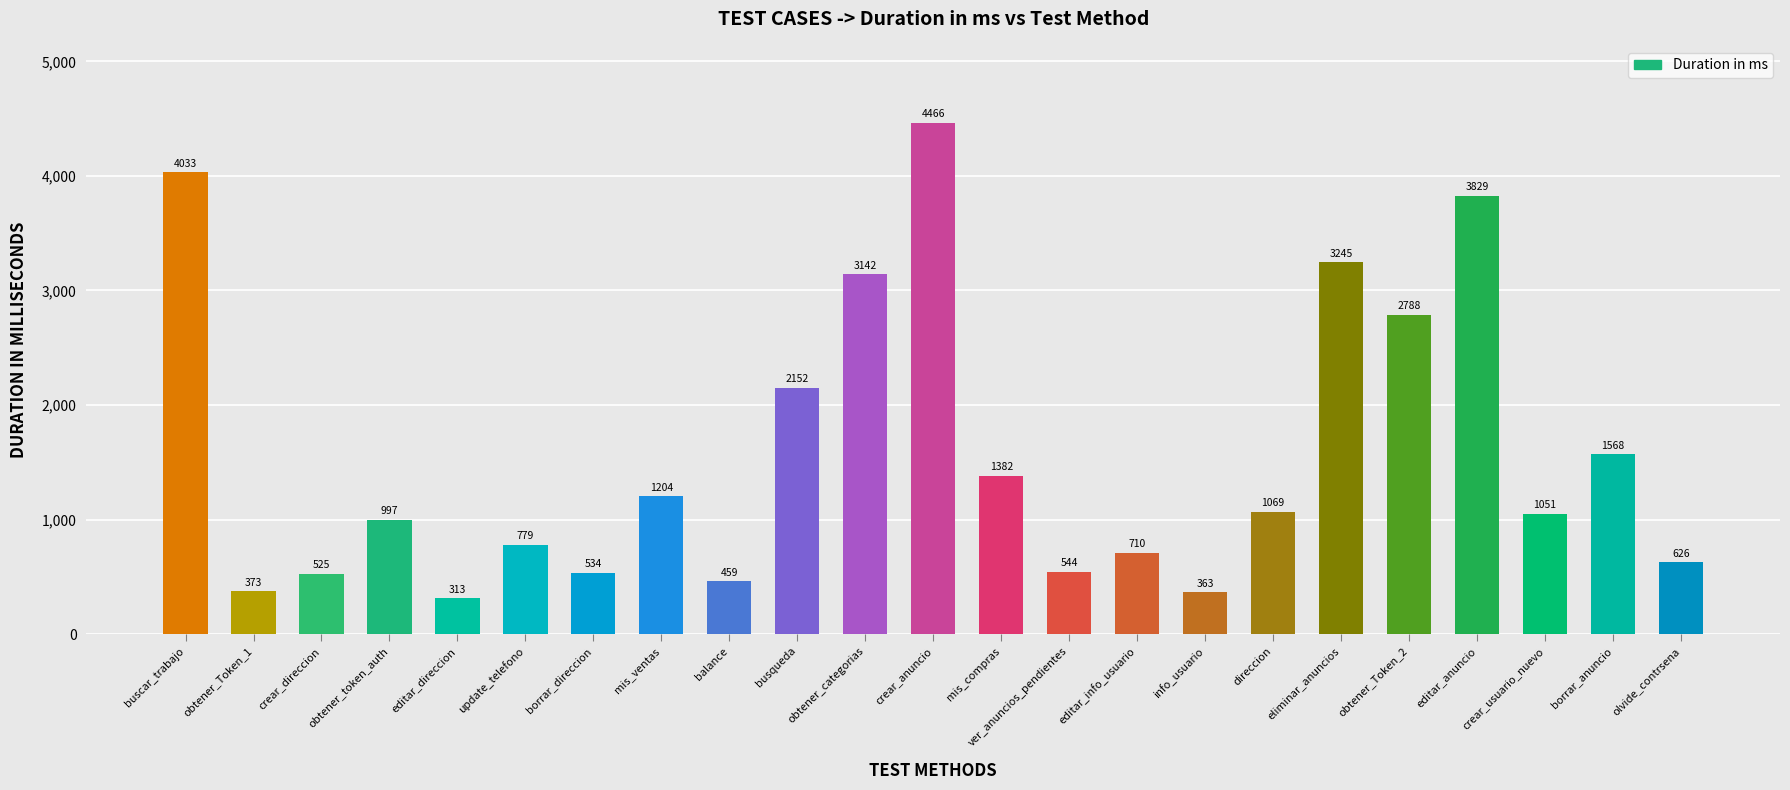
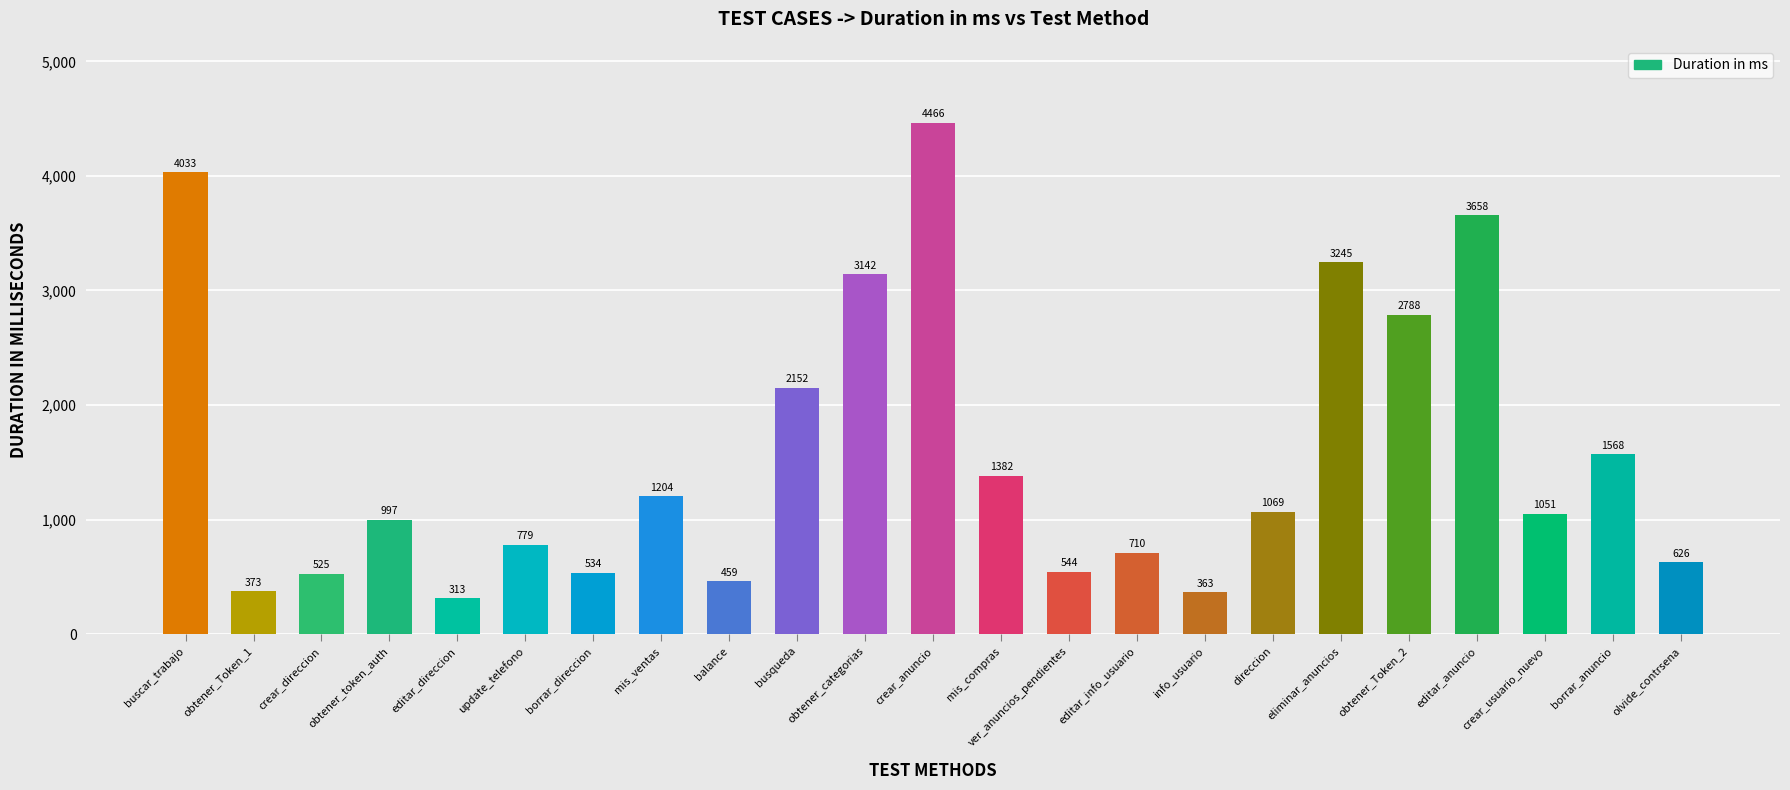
editar_anuncio: 3829 -> 3658
